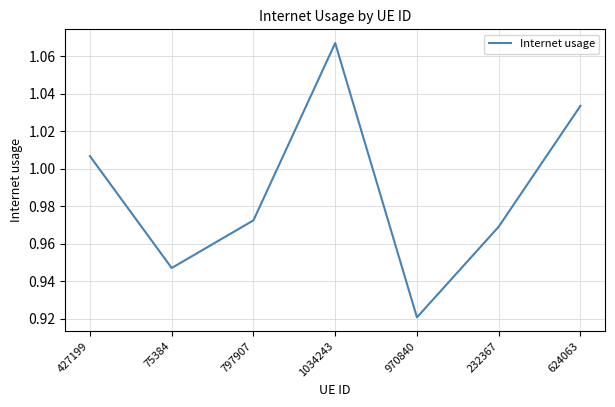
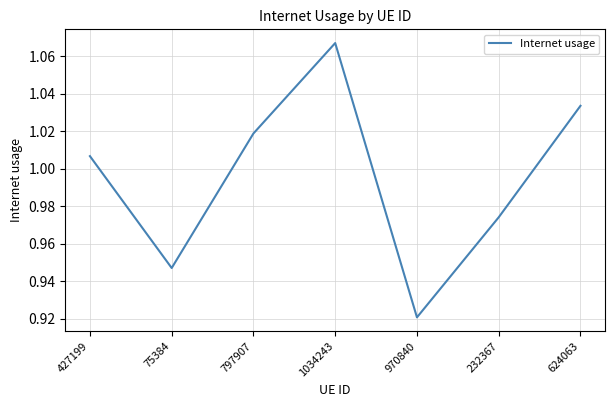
797907: 0.972 -> 1.019
232367: 0.969 -> 0.974
